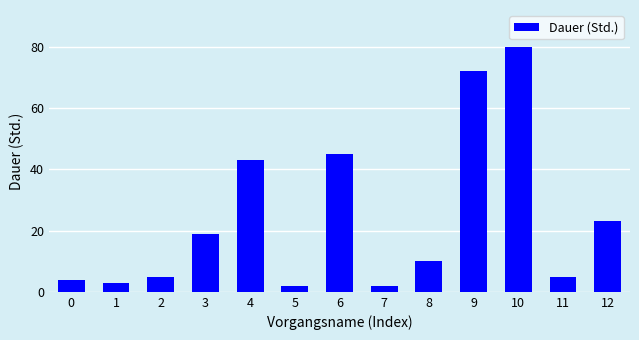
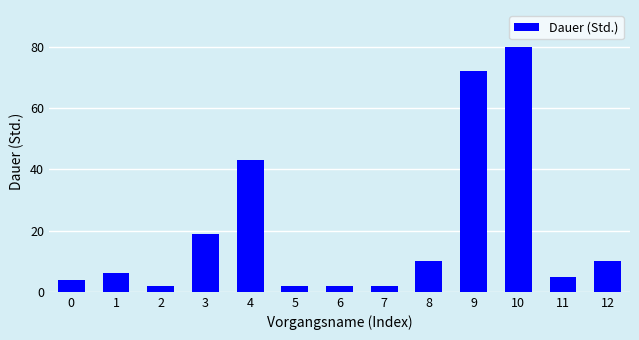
1: 3 -> 6
2: 5 -> 2
6: 45 -> 2
12: 23 -> 10
